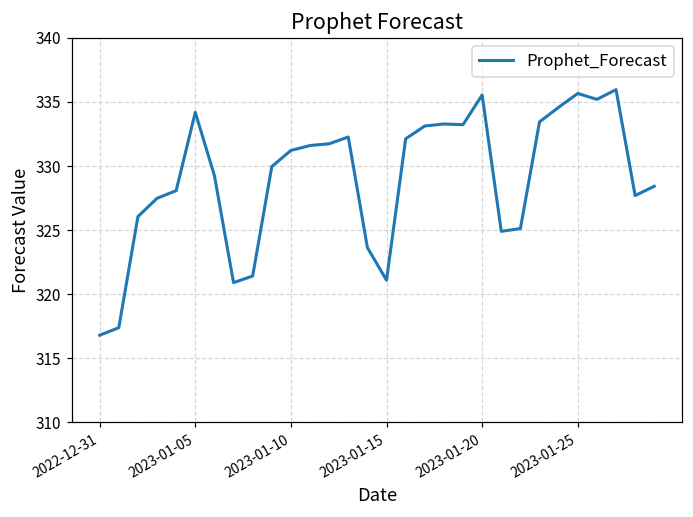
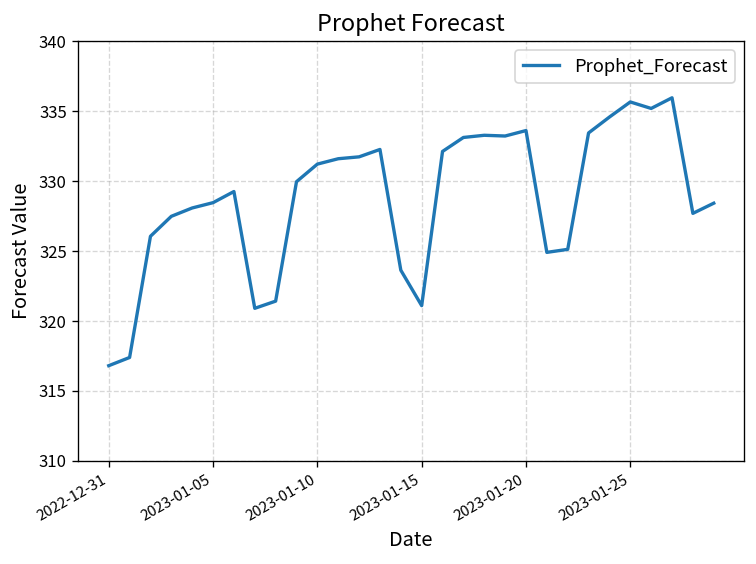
2023-01-05: 334.2 -> 328.5
2023-01-20: 335.5 -> 333.6
